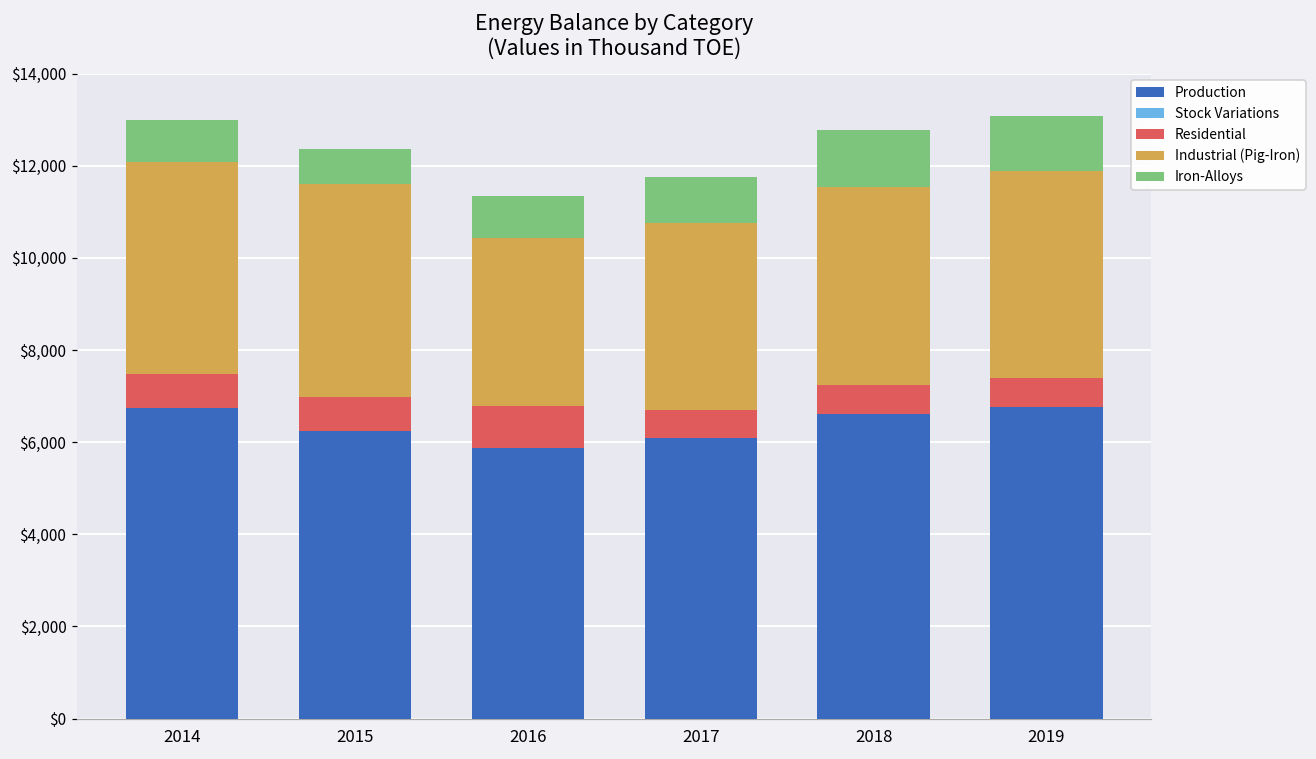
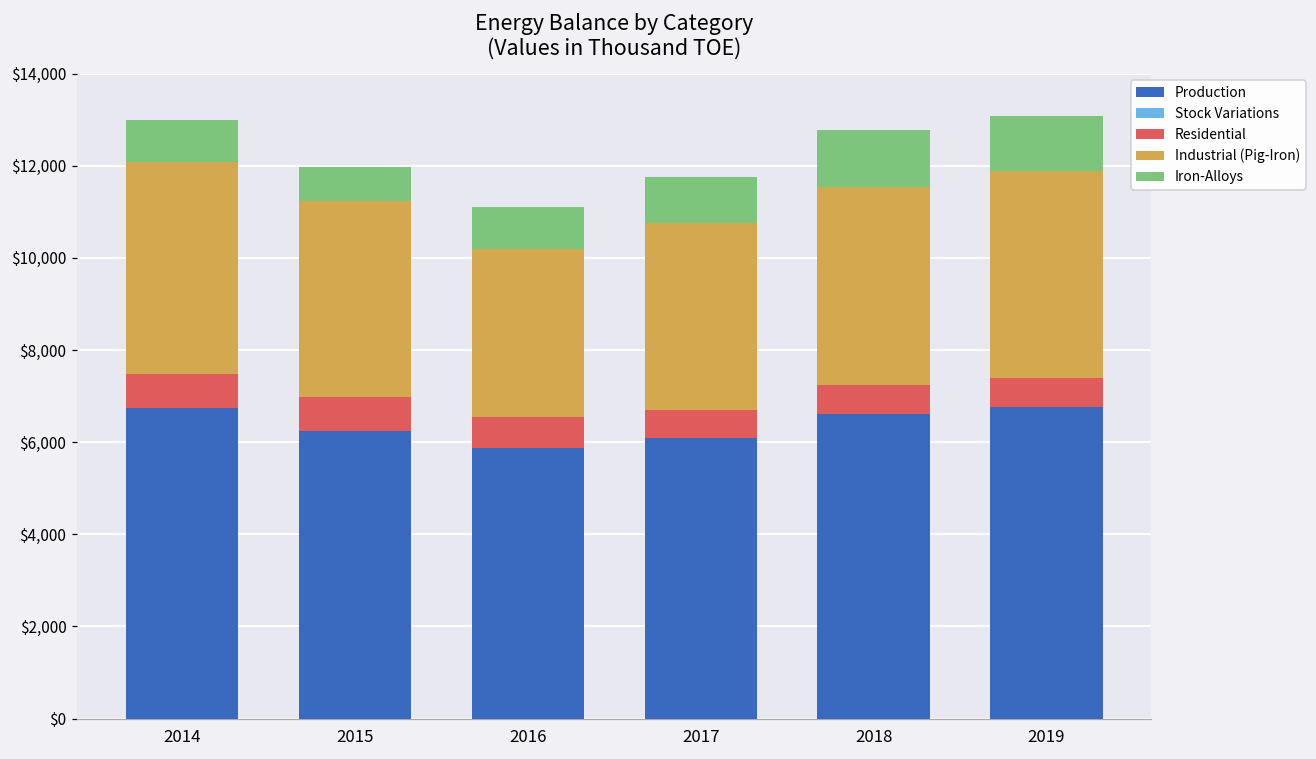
Industrial (Pig-Iron), 2015: $4,600 -> $4,300
Residential, 2016: $900 -> $700
